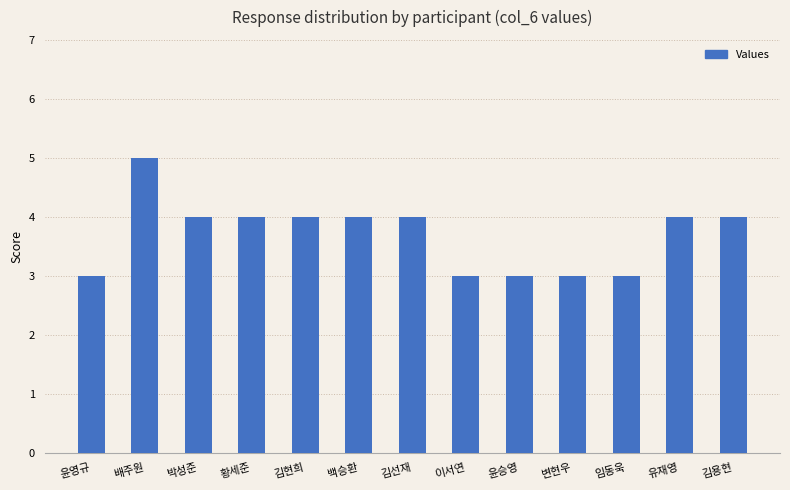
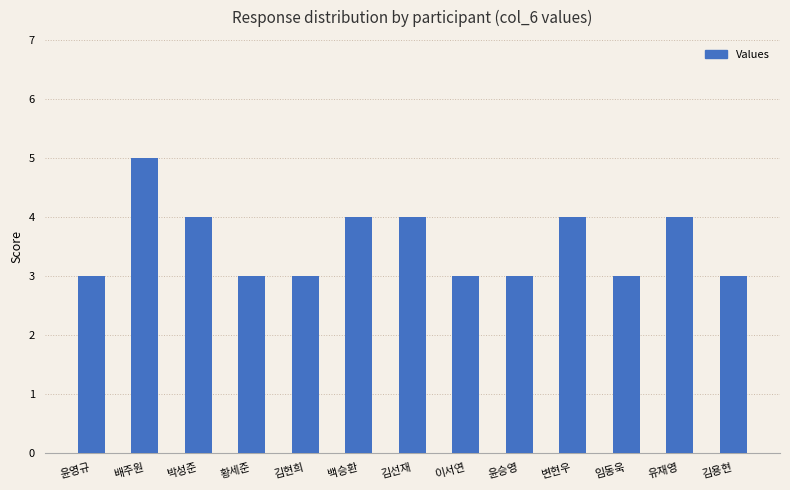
황세준: 4 -> 3
김현희: 4 -> 3
변현우: 3 -> 4
김용현: 4 -> 3
